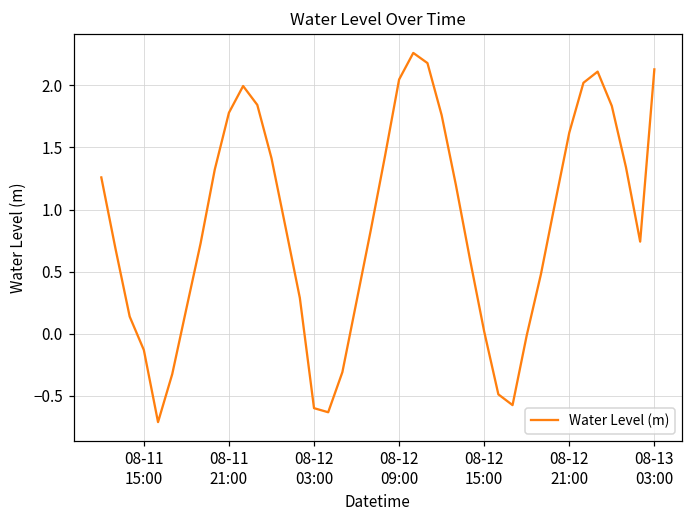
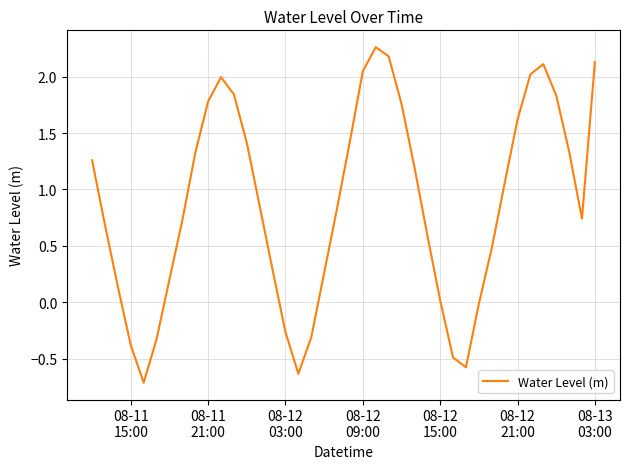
08-11 15:00: -0.13 -> -0.38
08-12 03:00: -0.60 -> -0.26
